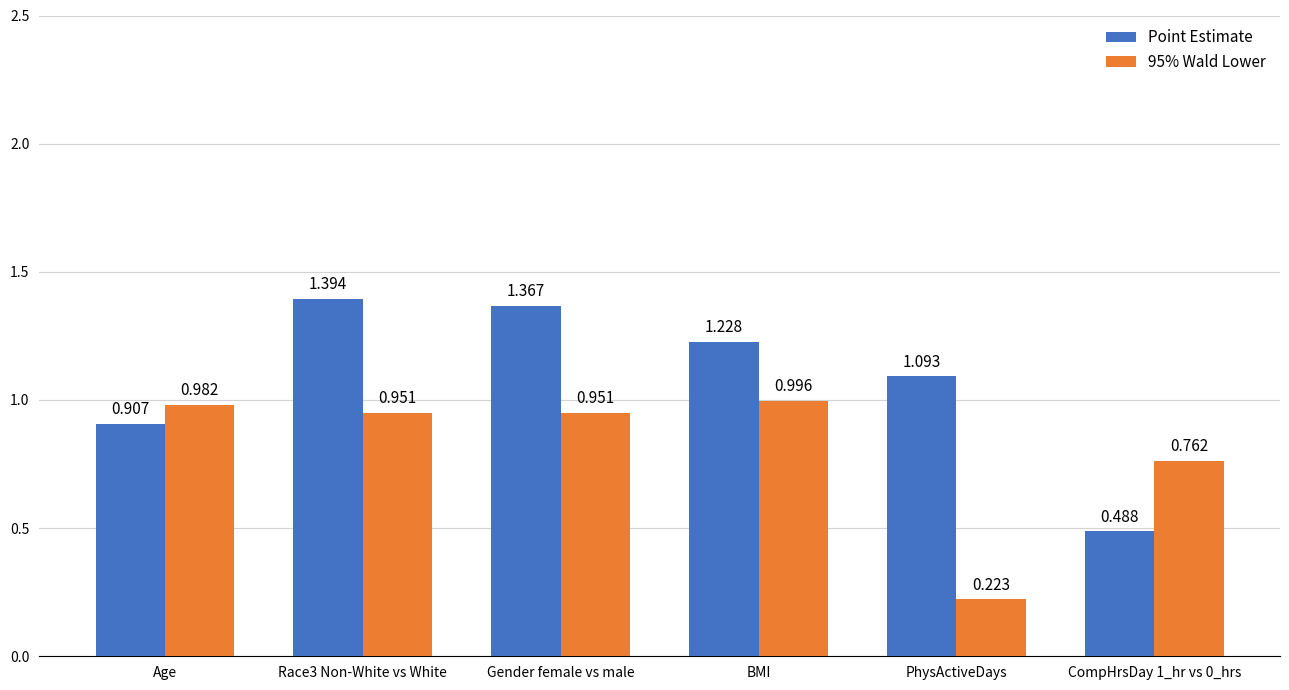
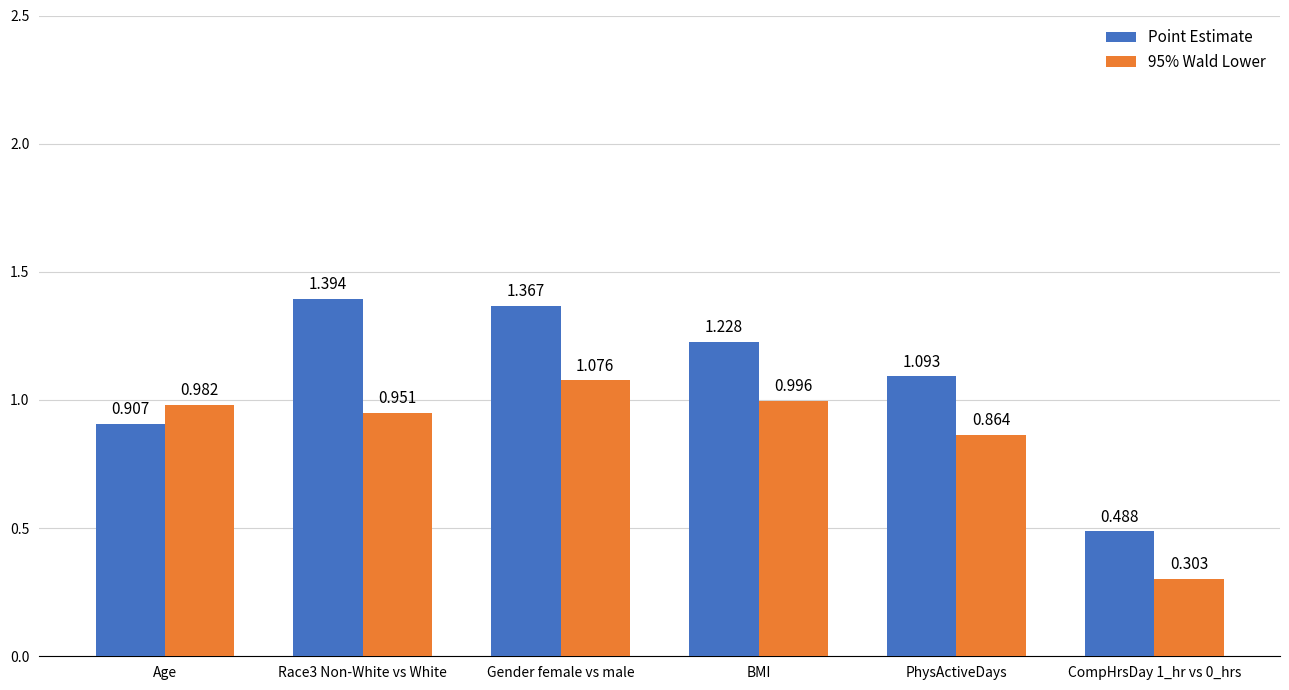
95% Wald Lower, Gender female vs male: 0.951 -> 1.076
95% Wald Lower, PhysActiveDays: 0.223 -> 0.864
95% Wald Lower, CompHrsDay 1_hr vs 0_hrs: 0.762 -> 0.303
